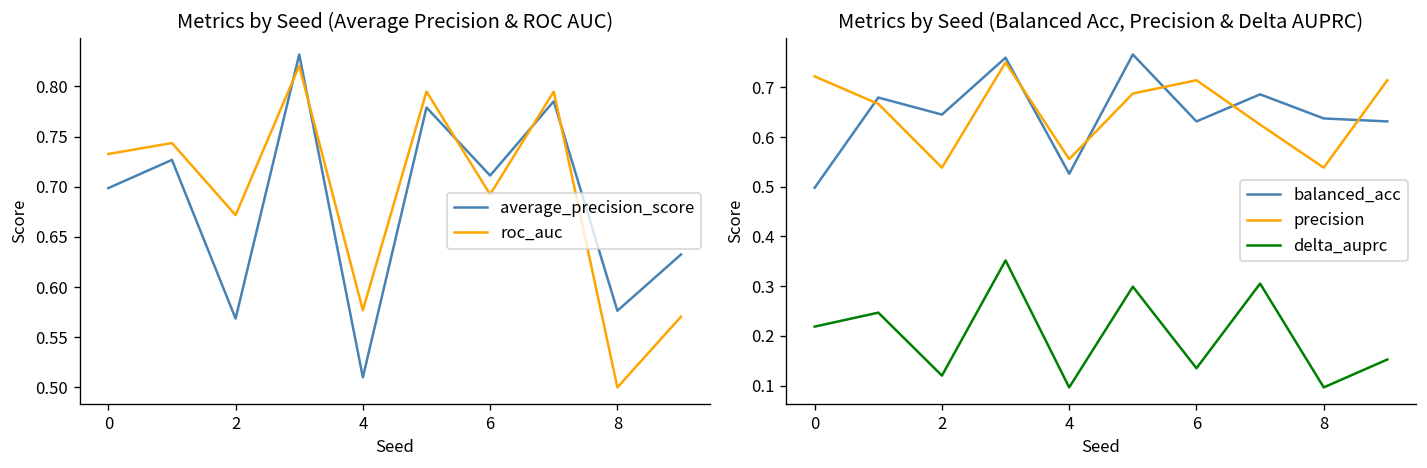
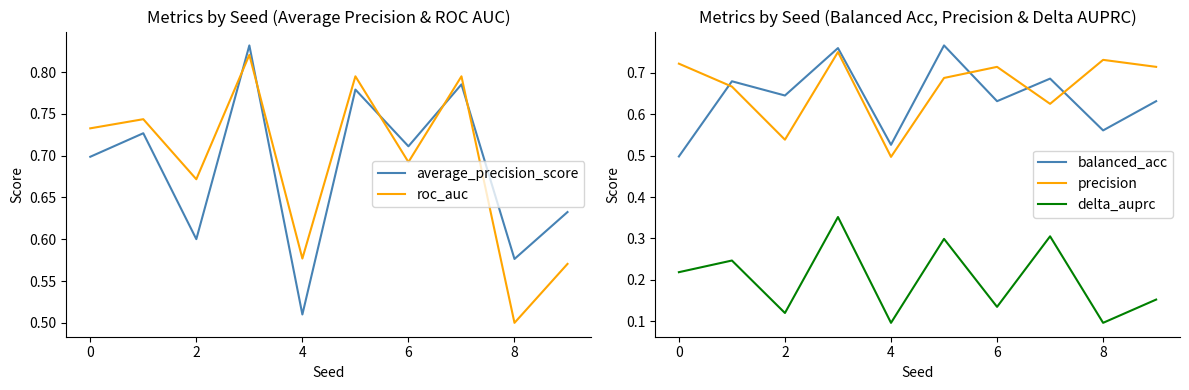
Metrics by Seed (Average Precision & ROC AUC), average_precision_score, 2: 0.57 -> 0.60
Metrics by Seed (Balanced Acc, Precision & Delta AUPRC), precision, 4: 0.56 -> 0.50
Metrics by Seed (Balanced Acc, Precision & Delta AUPRC), balanced_acc, 8: 0.64 -> 0.56
Metrics by Seed (Balanced Acc, Precision & Delta AUPRC), precision, 8: 0.54 -> 0.73
